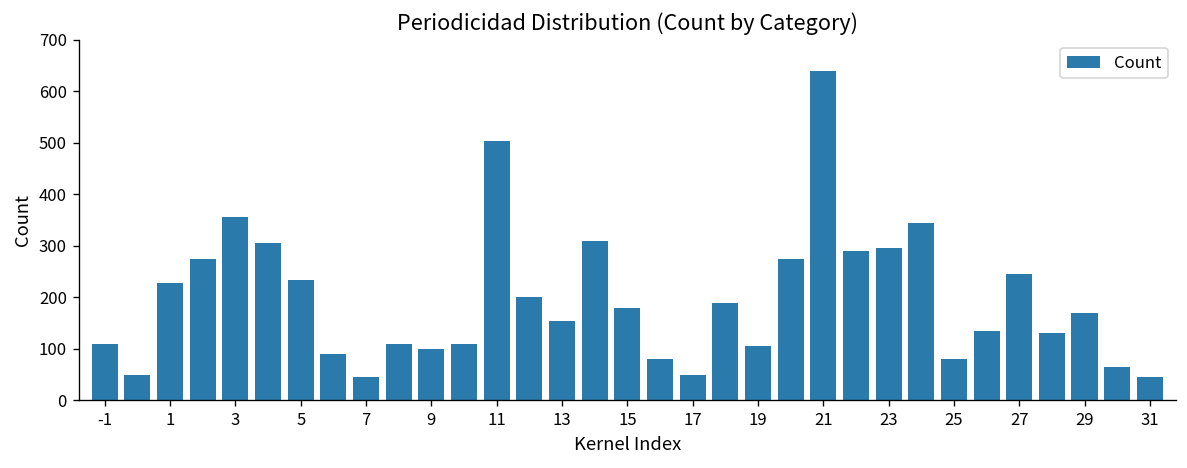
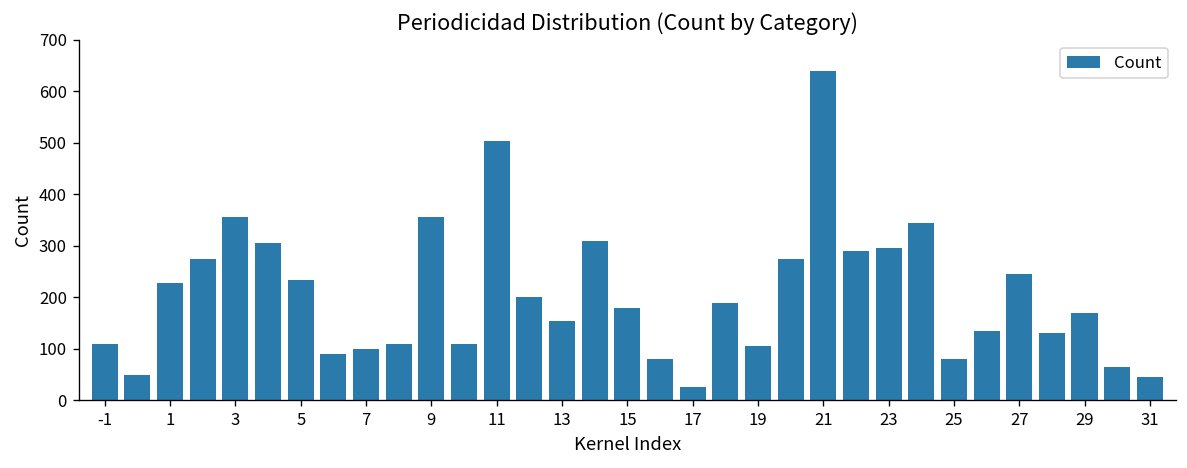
7: 50 -> 100
9: 100 -> 360
17: 50 -> 30
